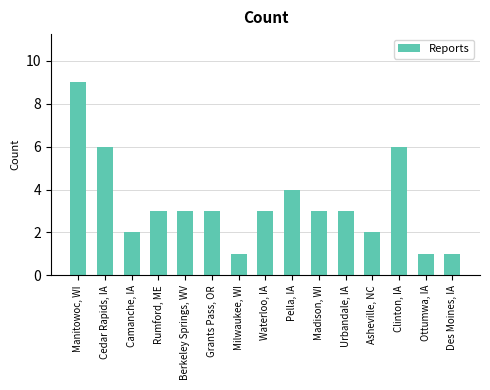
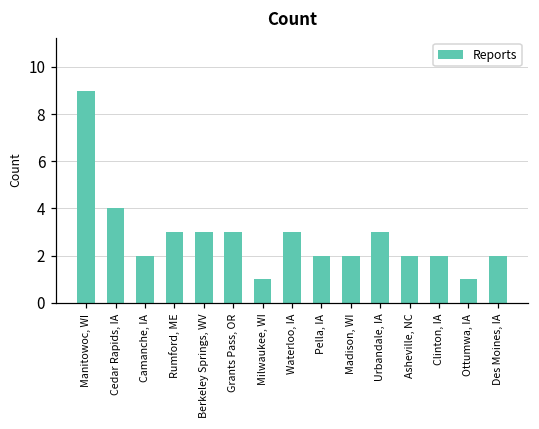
Cedar Rapids, IA: 6 -> 4
Pella, IA: 4 -> 2
Madison, WI: 3 -> 2
Clinton, IA: 6 -> 2
Des Moines, IA: 1 -> 2
